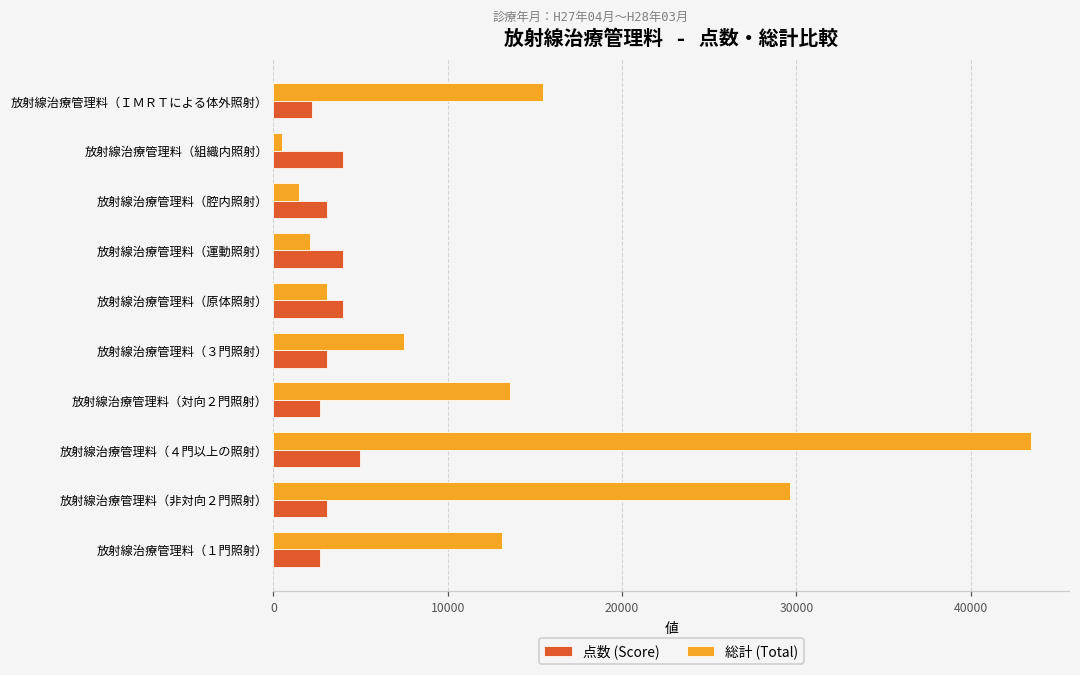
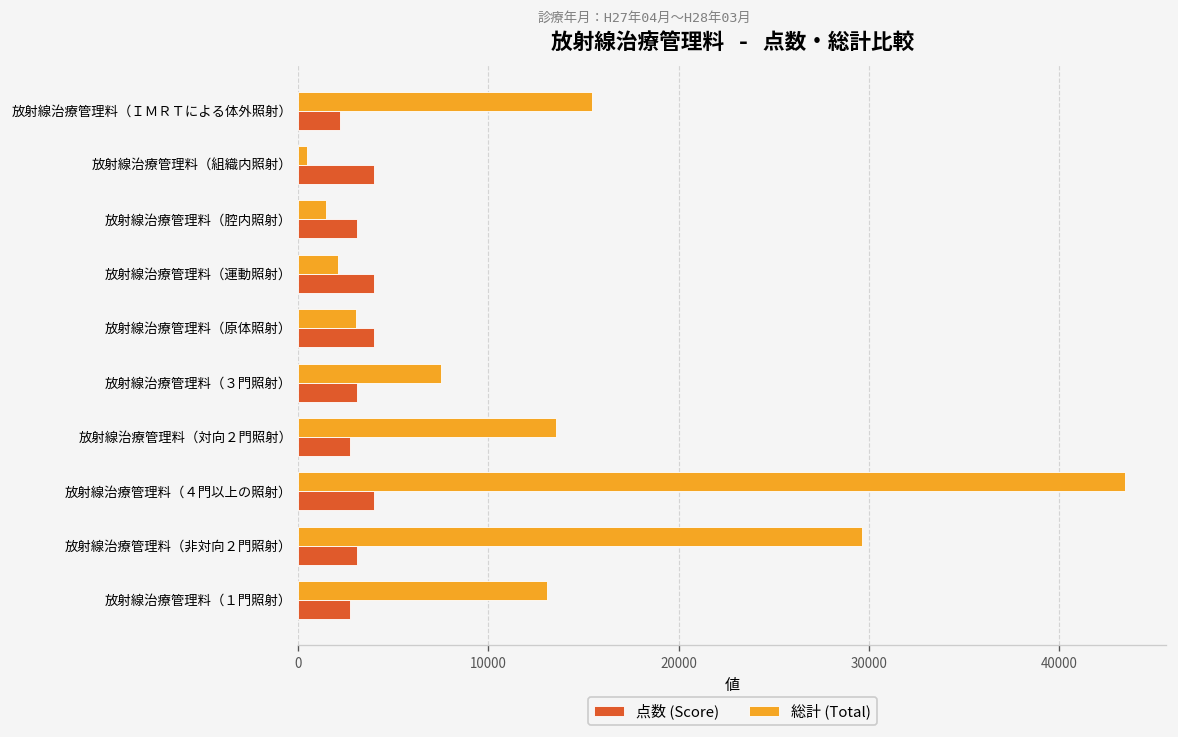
点数 (Score), 放射線治療管理料（４門以上の照射）: 5000 -> 4000
